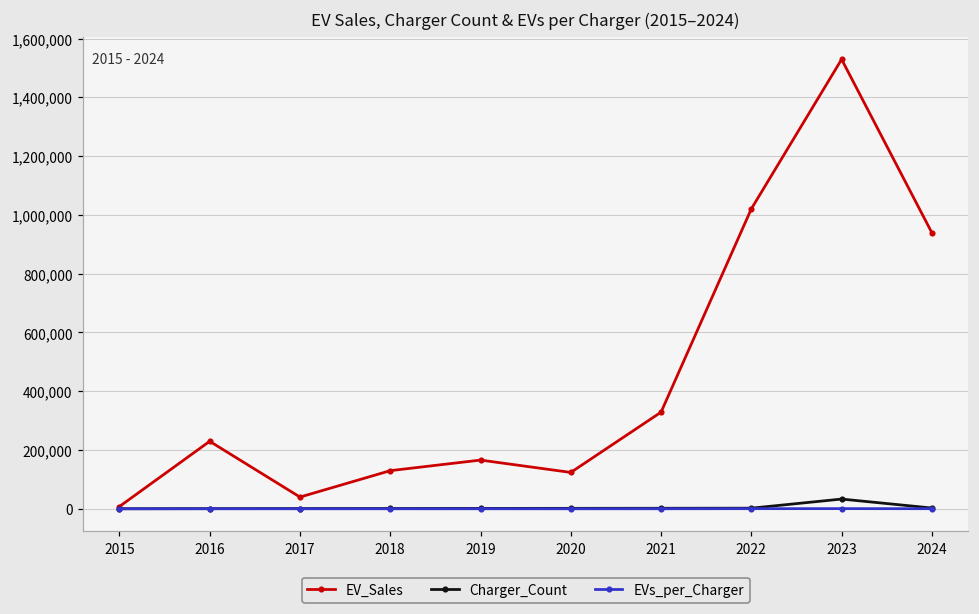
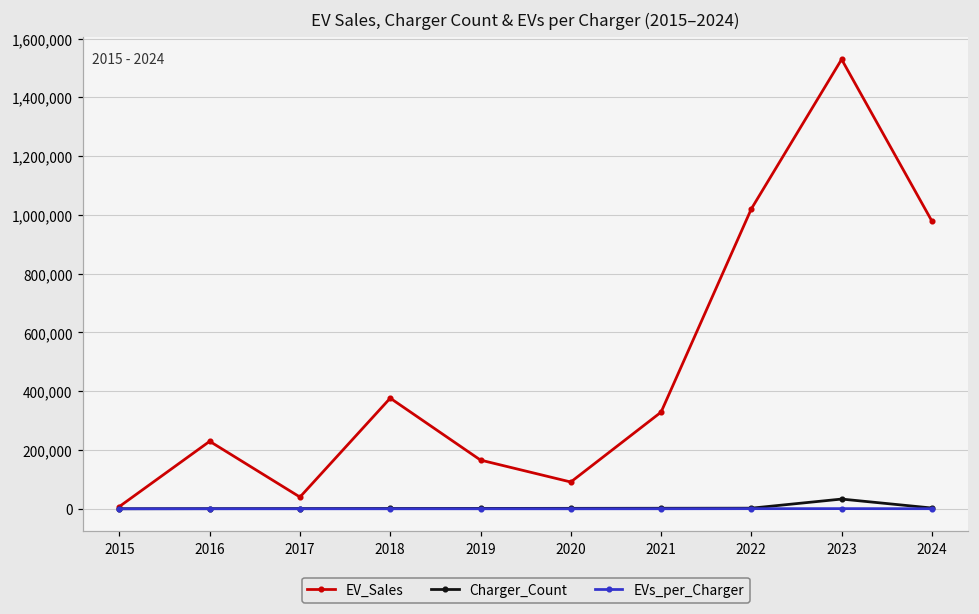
EV_Sales, 2018: 130,000 -> 380,000
EV_Sales, 2020: 120,000 -> 90,000
EV_Sales, 2024: 940,000 -> 980,000
